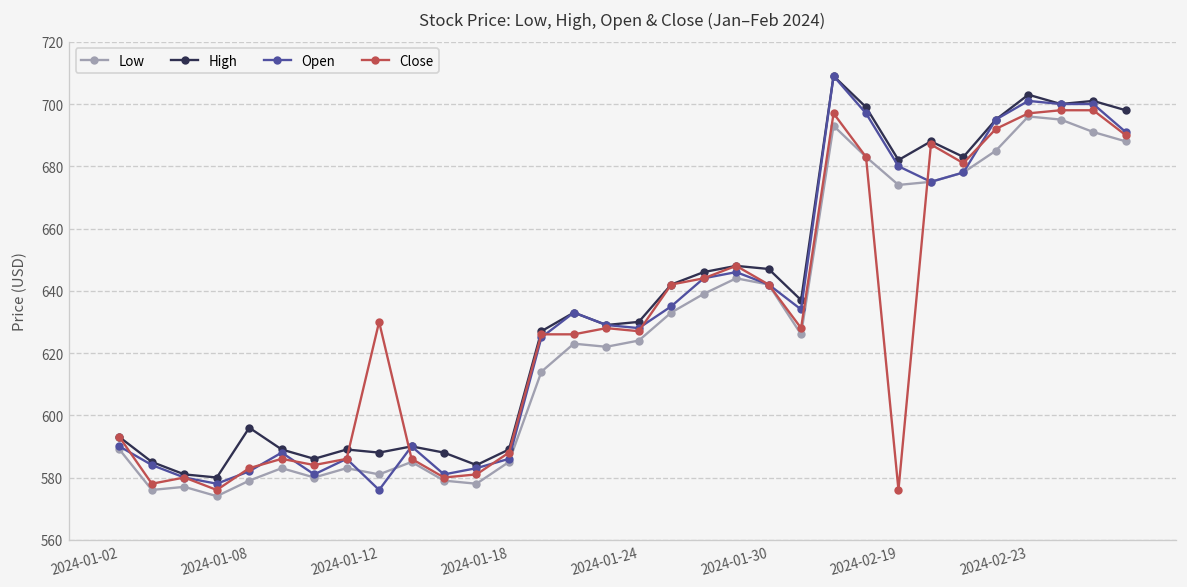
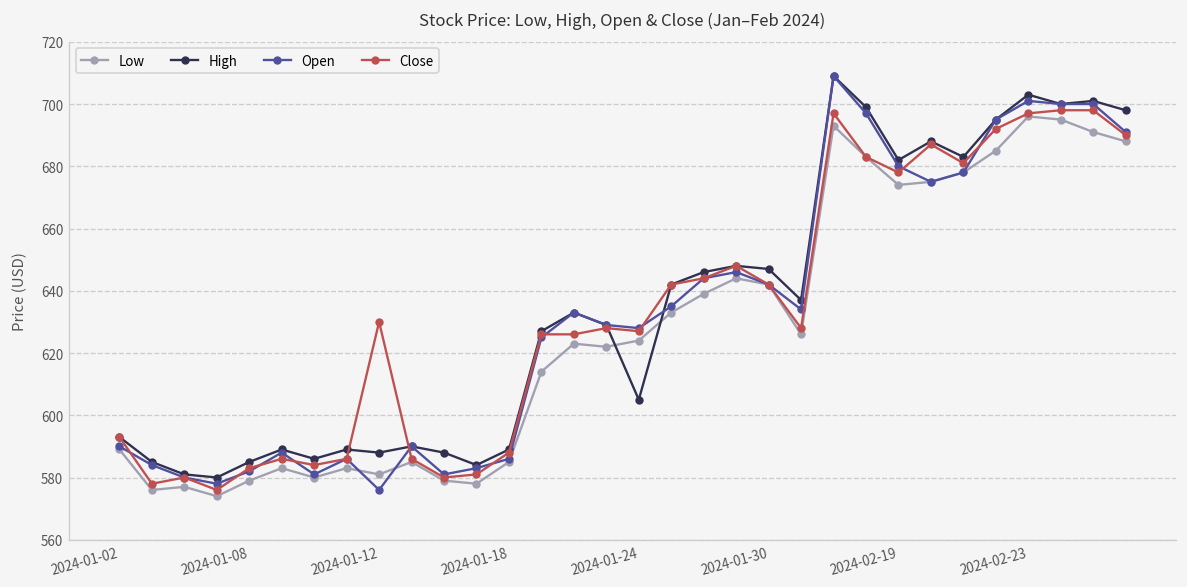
High, 2024-01-08: 596 -> 585
High, 2024-01-24: 630 -> 605
Close, 2024-02-19: 576 -> 678
